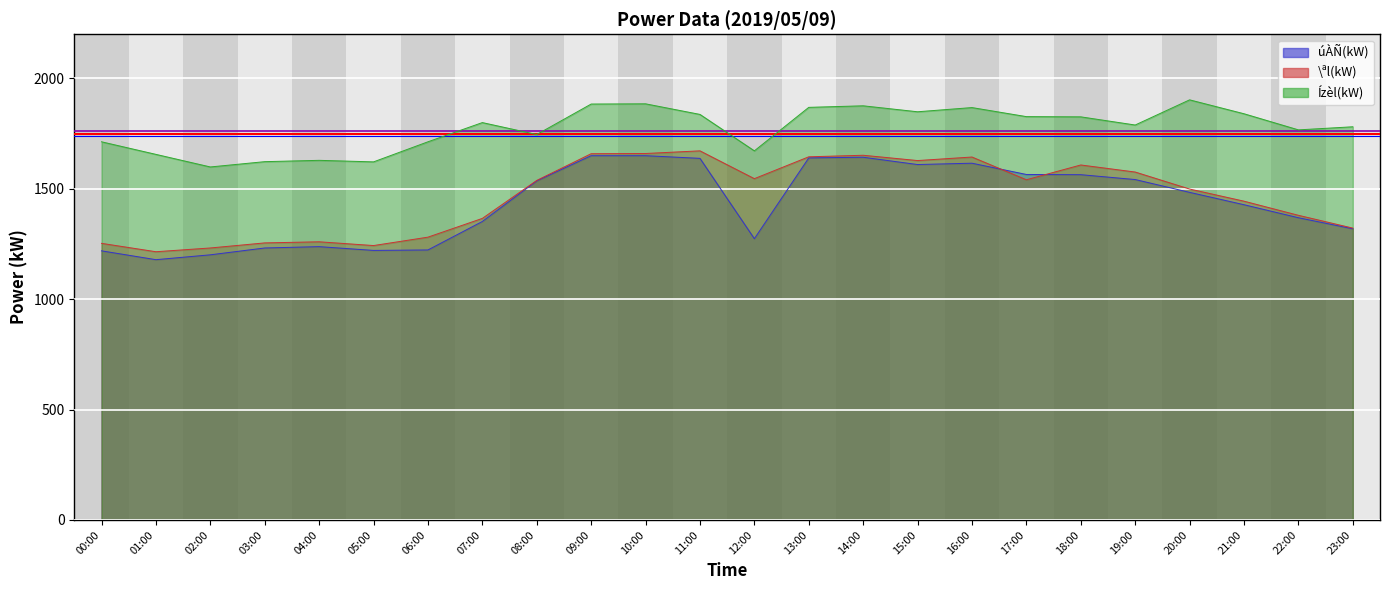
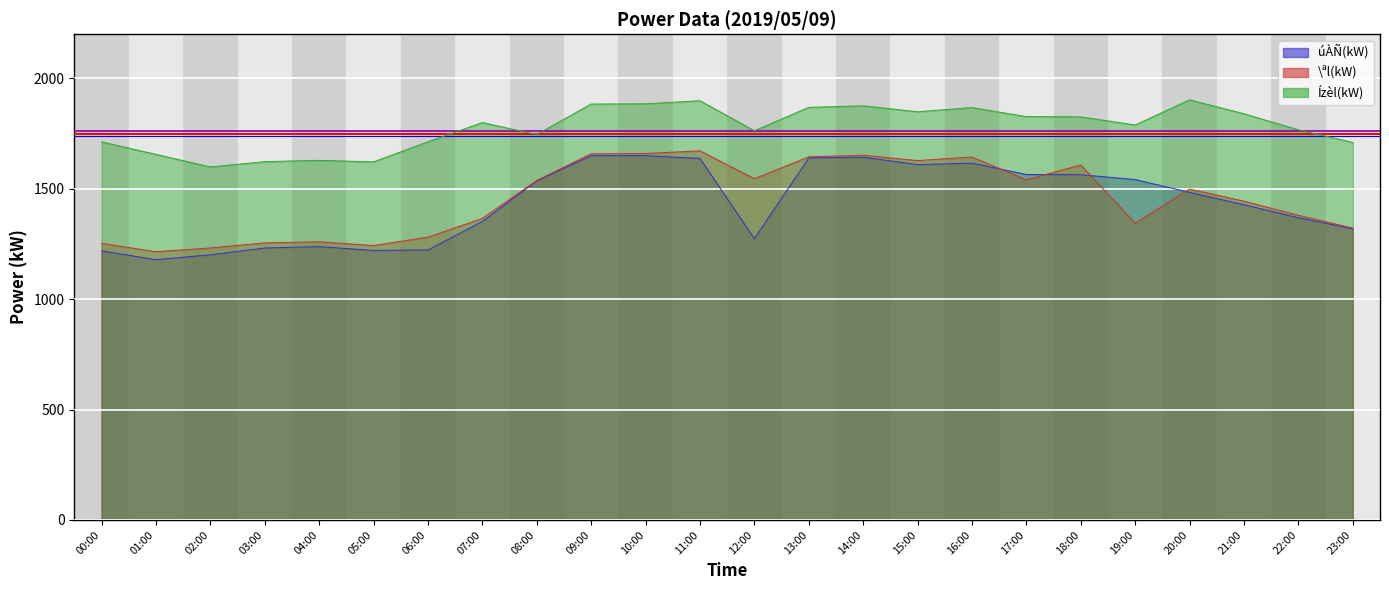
Ízèl(kW), 11:00: 1840 -> 1900
Ízèl(kW), 12:00: 1670 -> 1760
\ªl(kW), 19:00: 1580 -> 1340
Ízèl(kW), 23:00: 1780 -> 1710
